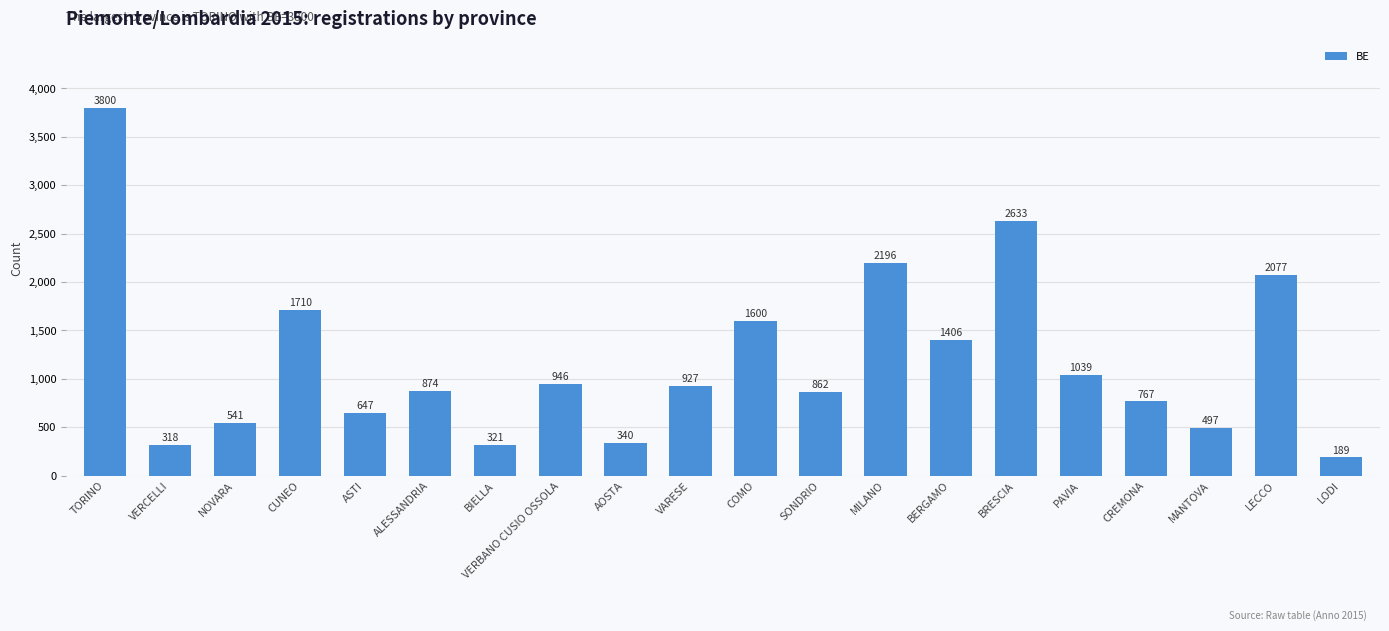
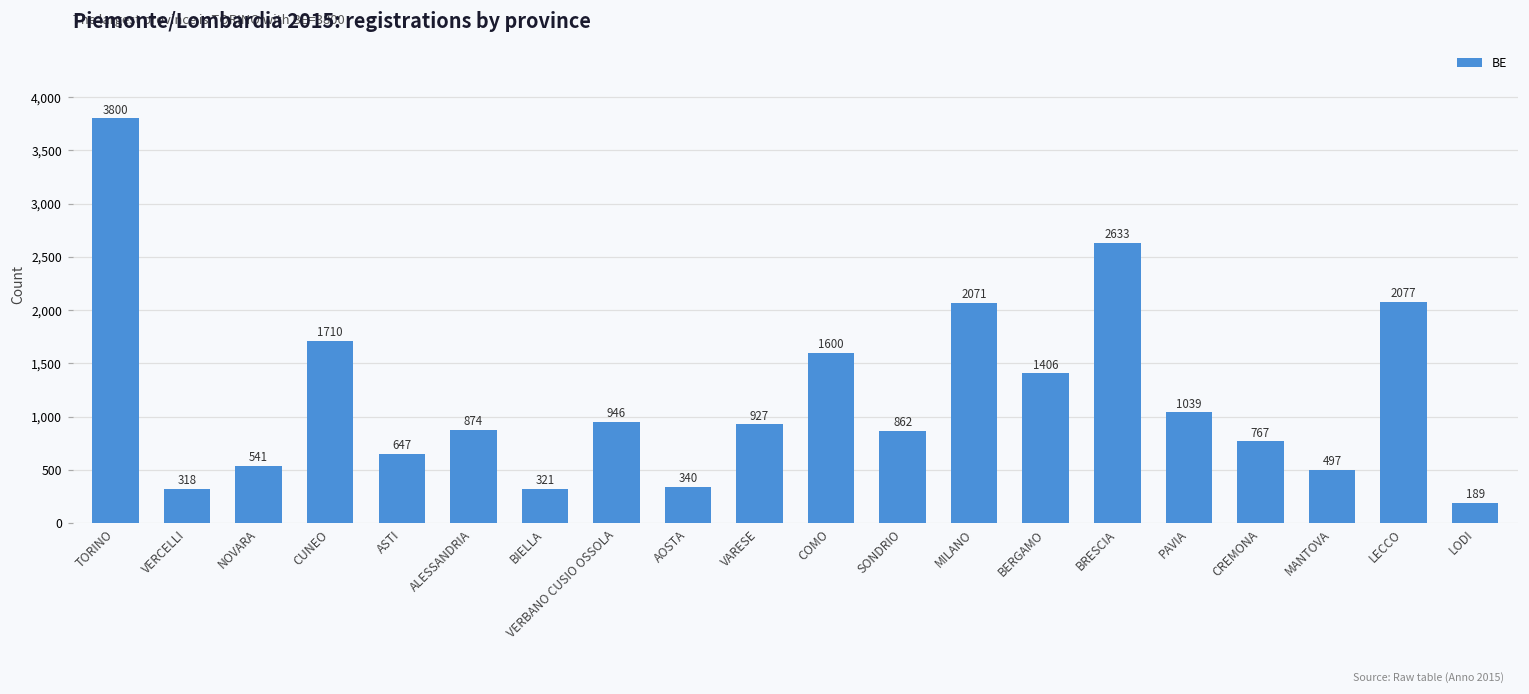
MILANO: 2196 -> 2071
